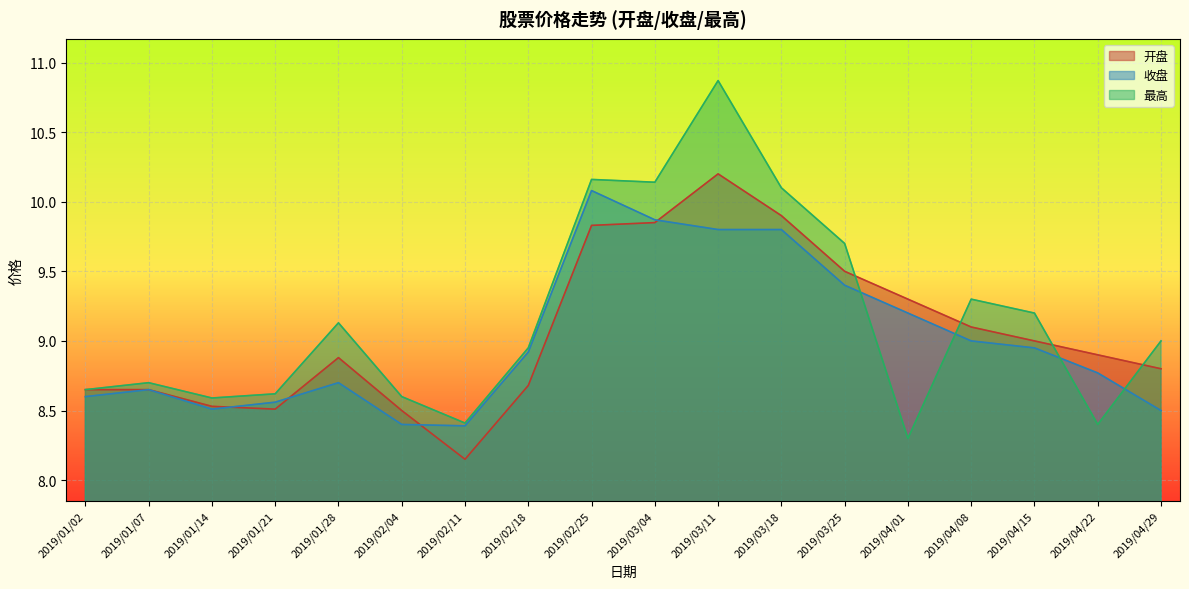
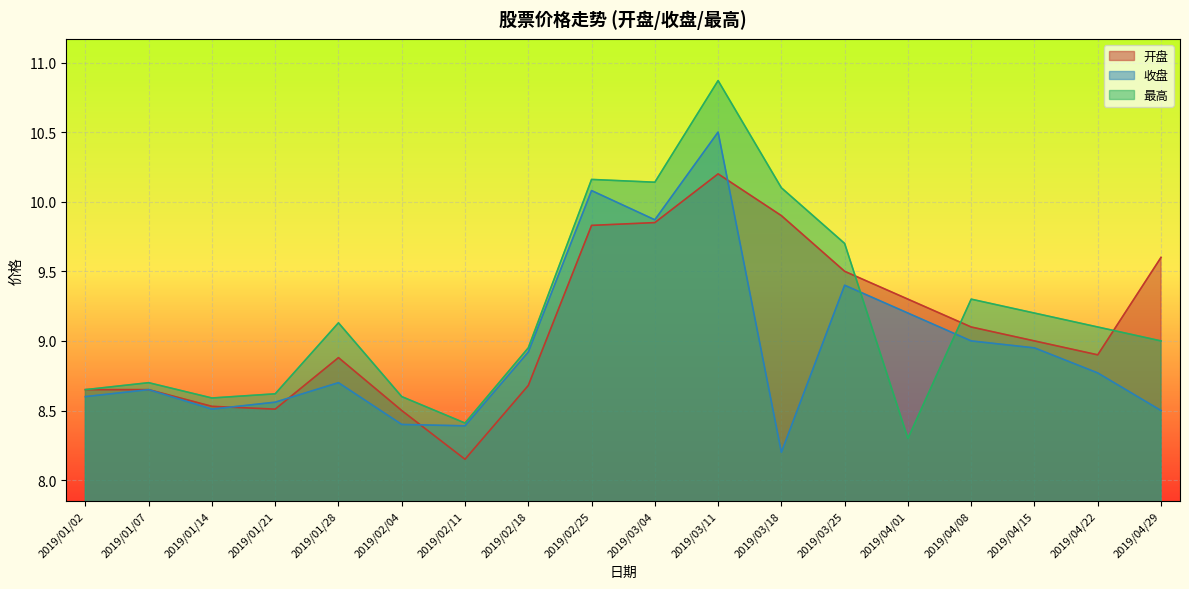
收盘, 2019/03/11: 9.8 -> 10.5
收盘, 2019/03/18: 9.8 -> 8.2
最高, 2019/04/22: 8.4 -> 9.1
开盘, 2019/04/29: 8.8 -> 9.6
